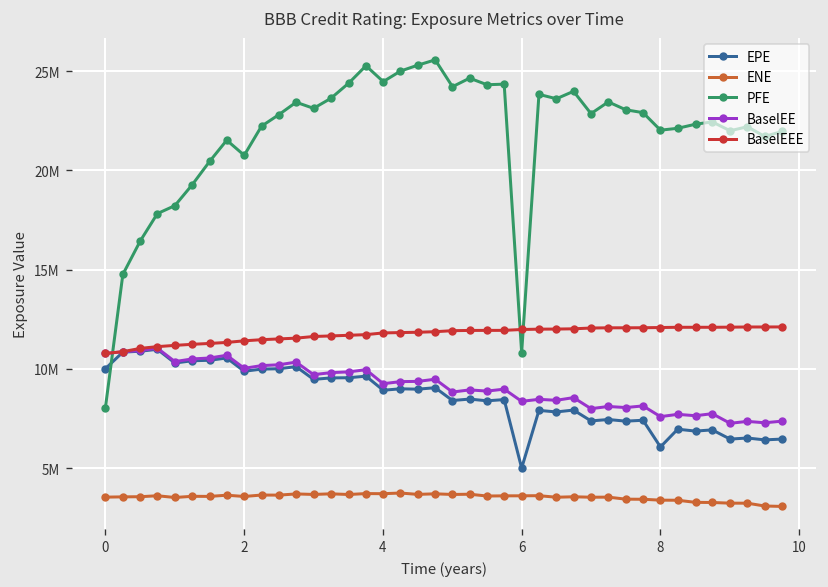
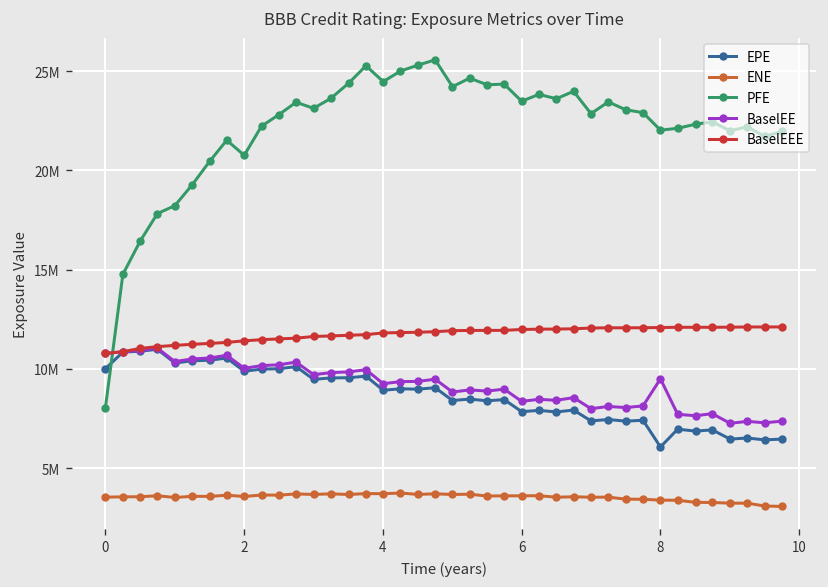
EPE, 6: 5000000 -> 7800000
PFE, 6: 10800000 -> 23500000
BaselEE, 8: 7600000 -> 9500000
